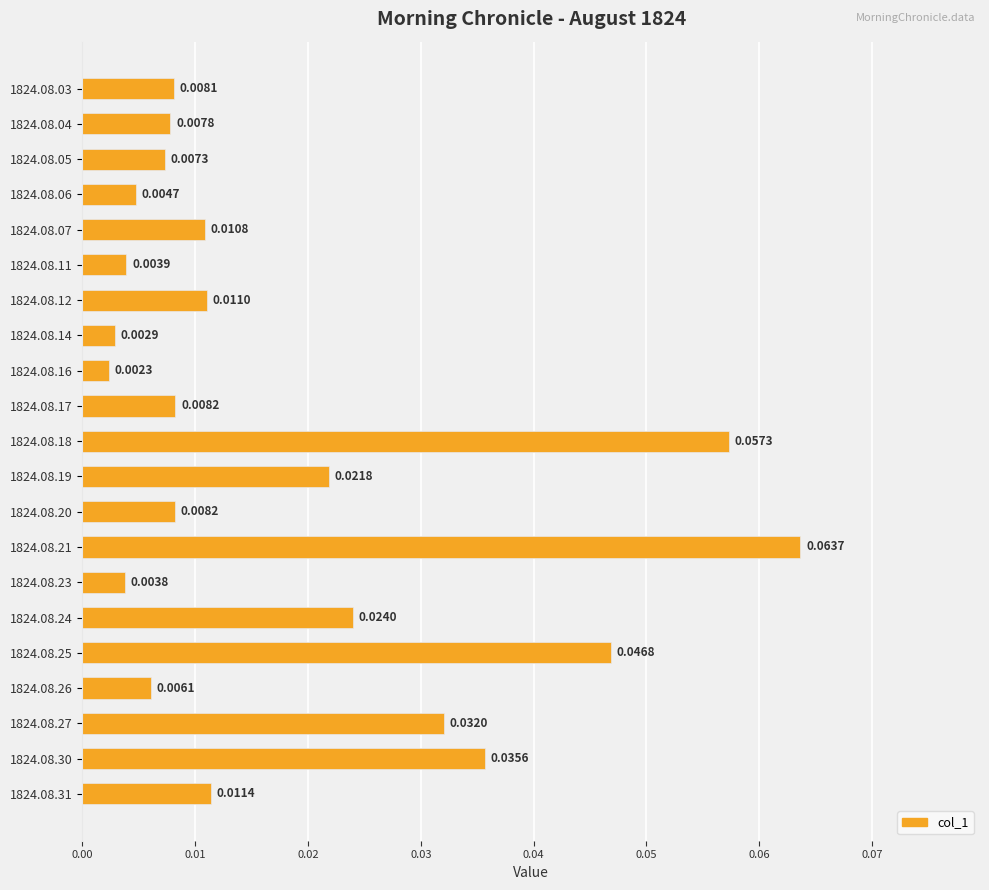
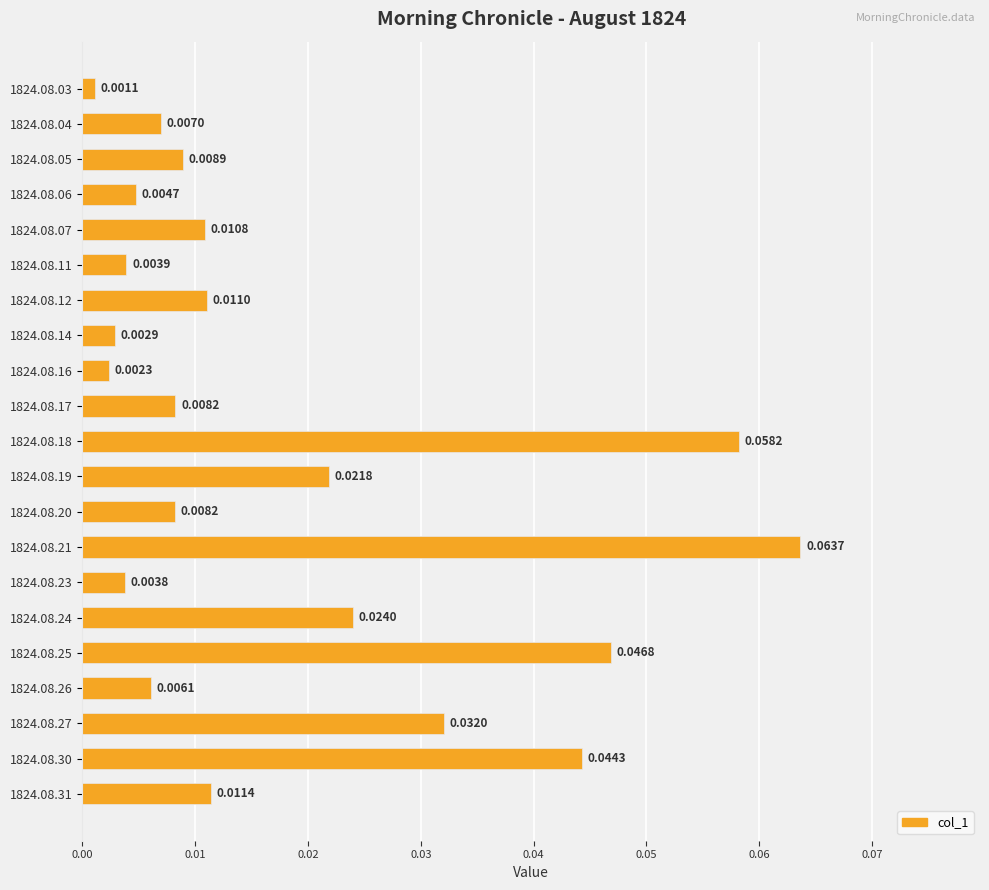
1824.08.03: 0.0081 -> 0.0011
1824.08.04: 0.0078 -> 0.0070
1824.08.05: 0.0073 -> 0.0089
1824.08.18: 0.0573 -> 0.0582
1824.08.30: 0.0356 -> 0.0443
